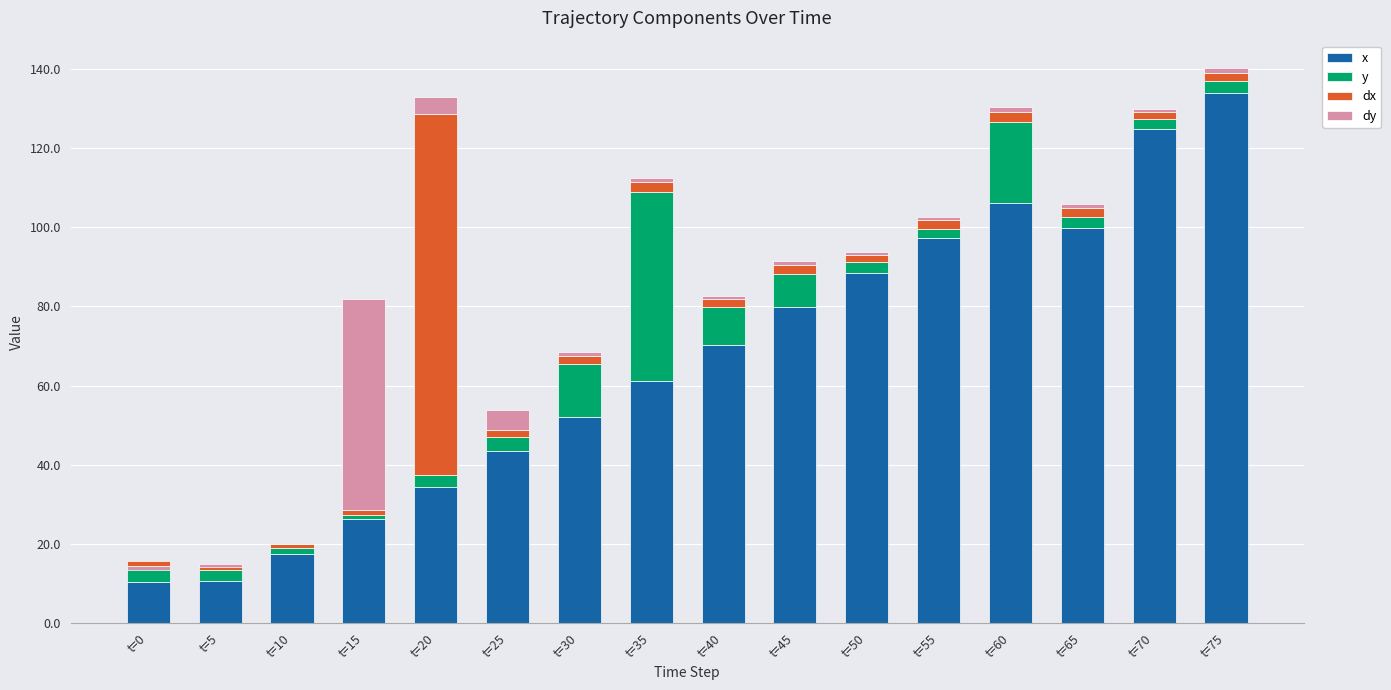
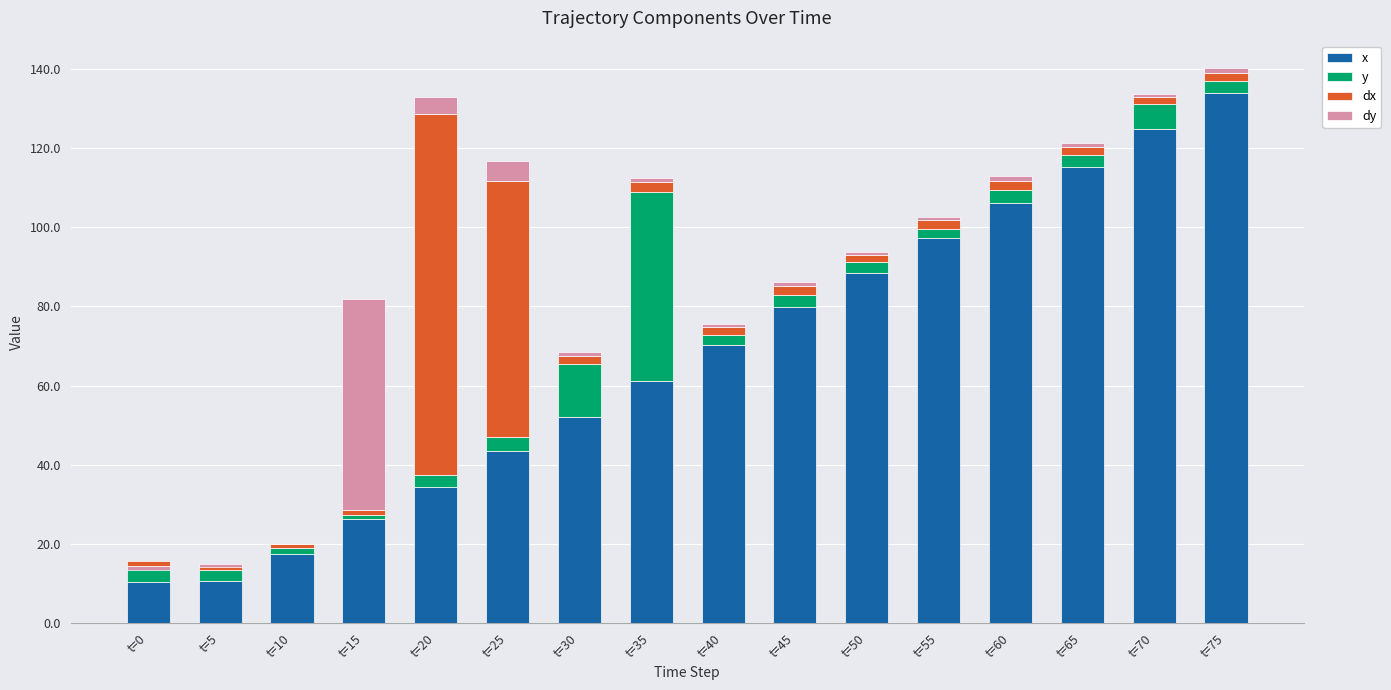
dx, t=25: 2 -> 65
y, t=40: 10 -> 3
y, t=45: 8 -> 3
y, t=60: 21 -> 3
x, t=65: 100 -> 115
y, t=70: 3 -> 6
